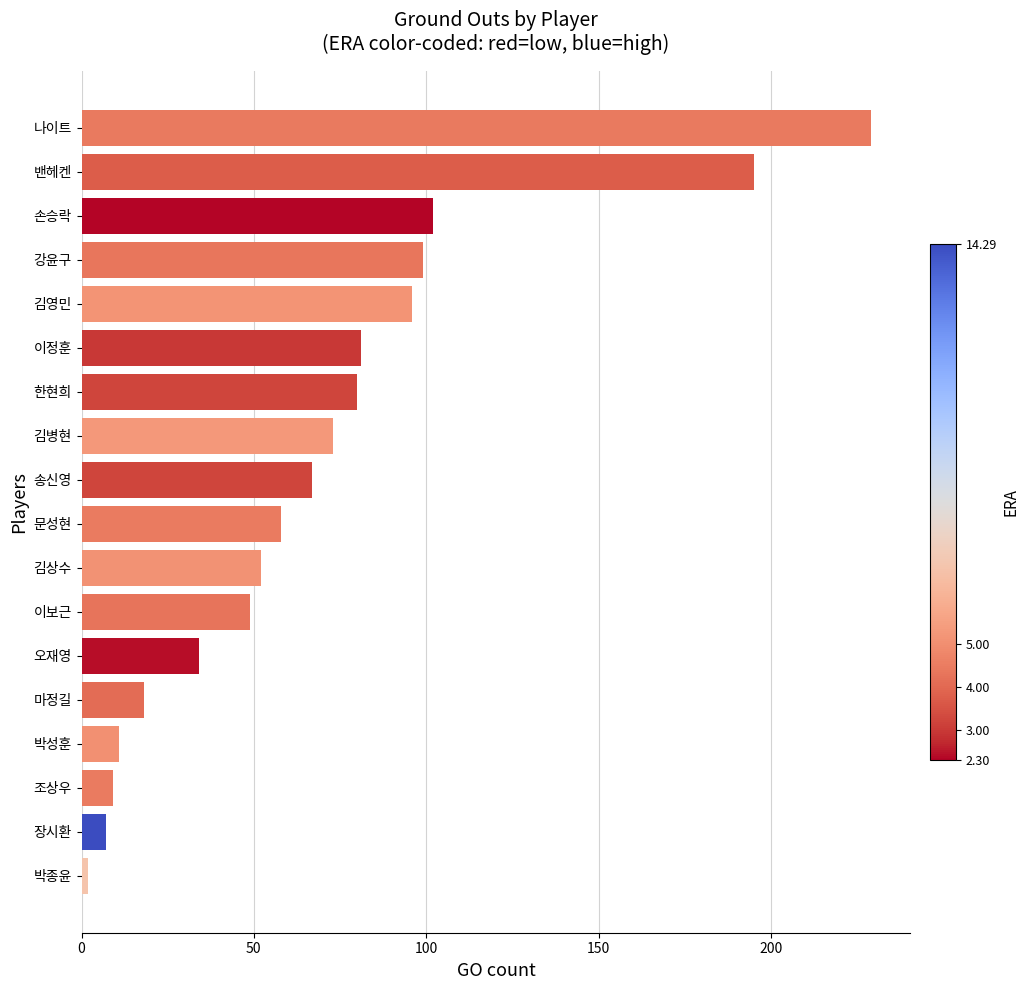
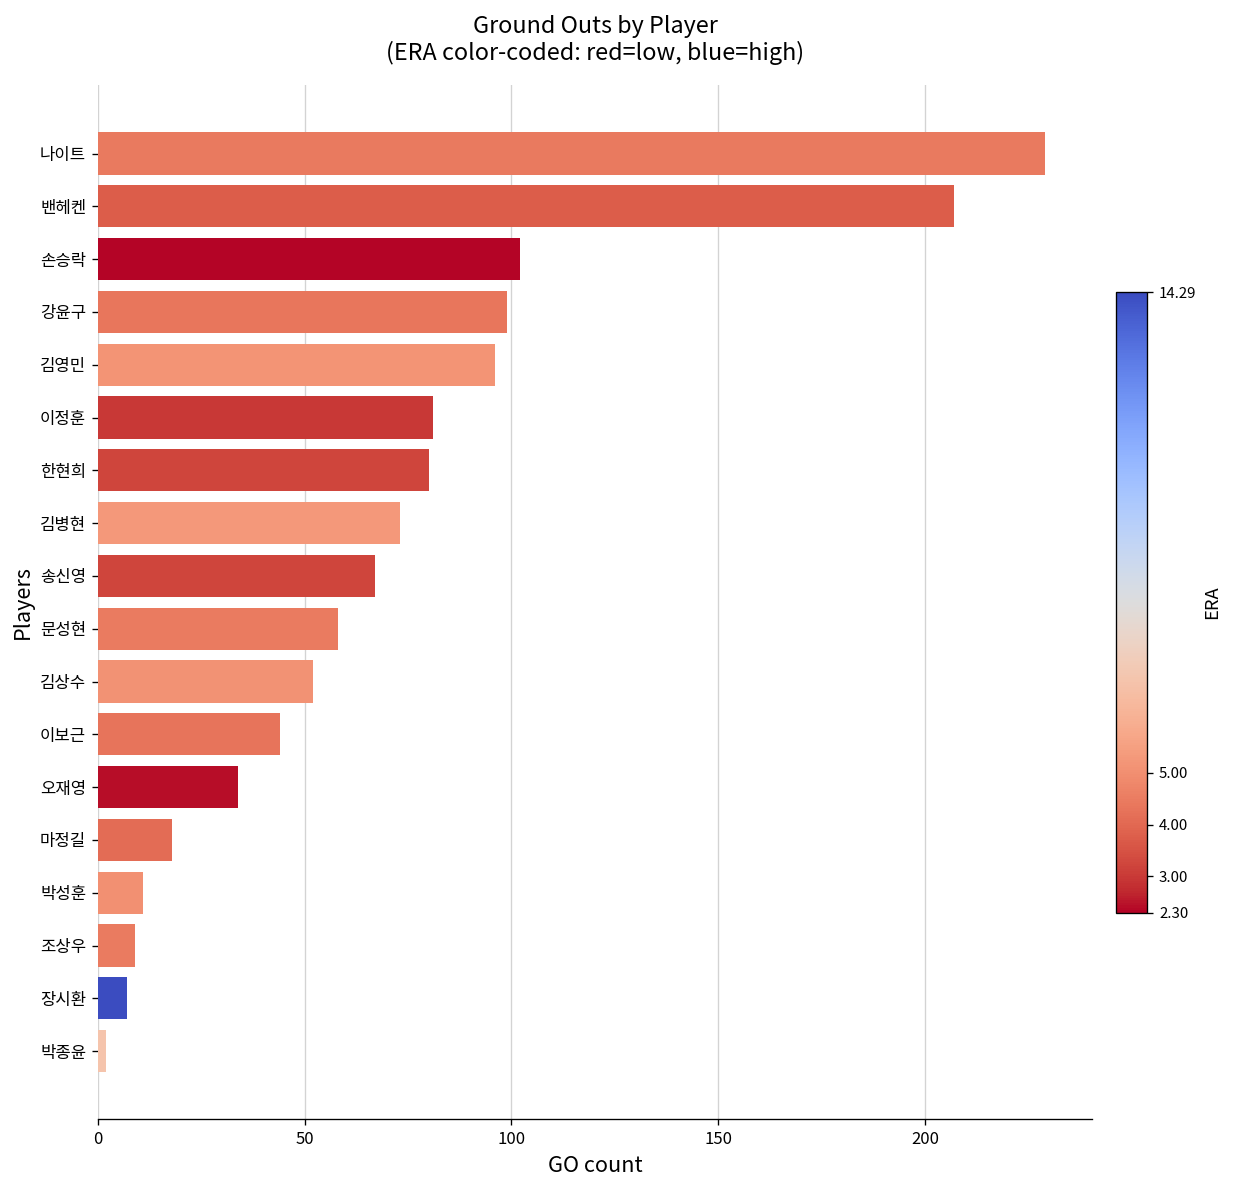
밴헤켄: 195 -> 207
이보근: 49 -> 44
